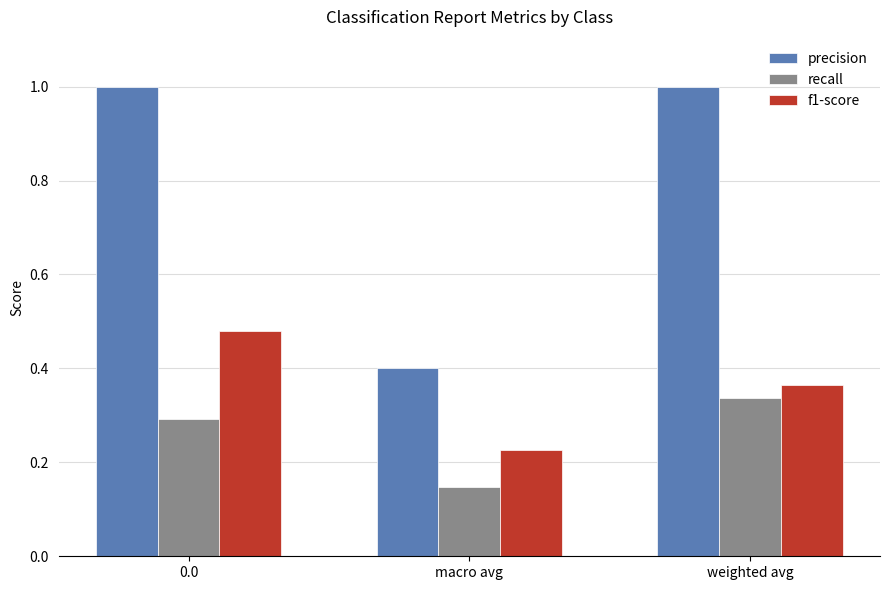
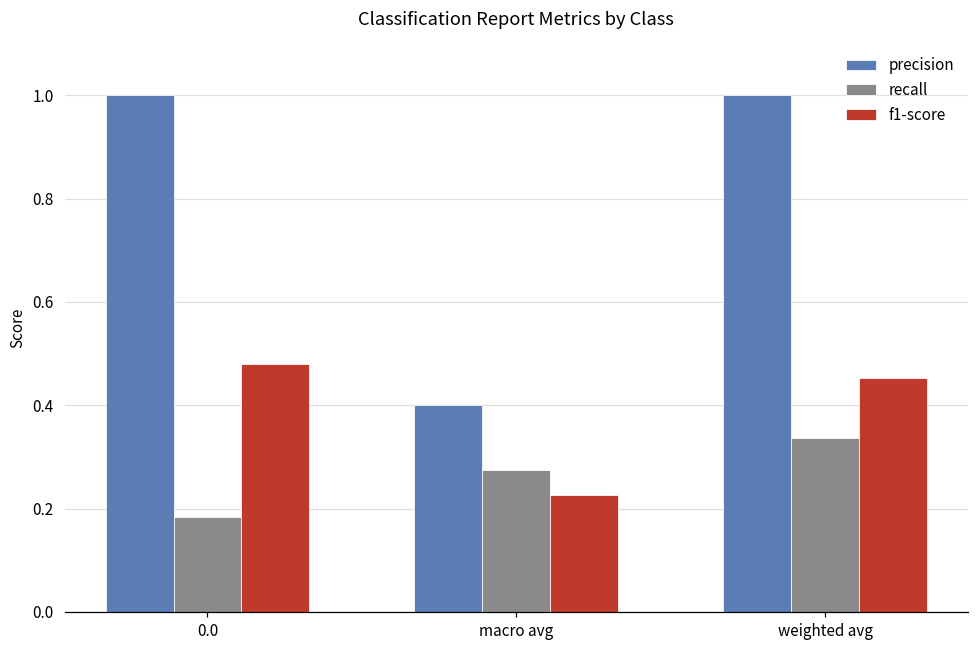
recall, 0.0: 0.29 -> 0.18
recall, macro avg: 0.15 -> 0.27
f1-score, weighted avg: 0.36 -> 0.45
